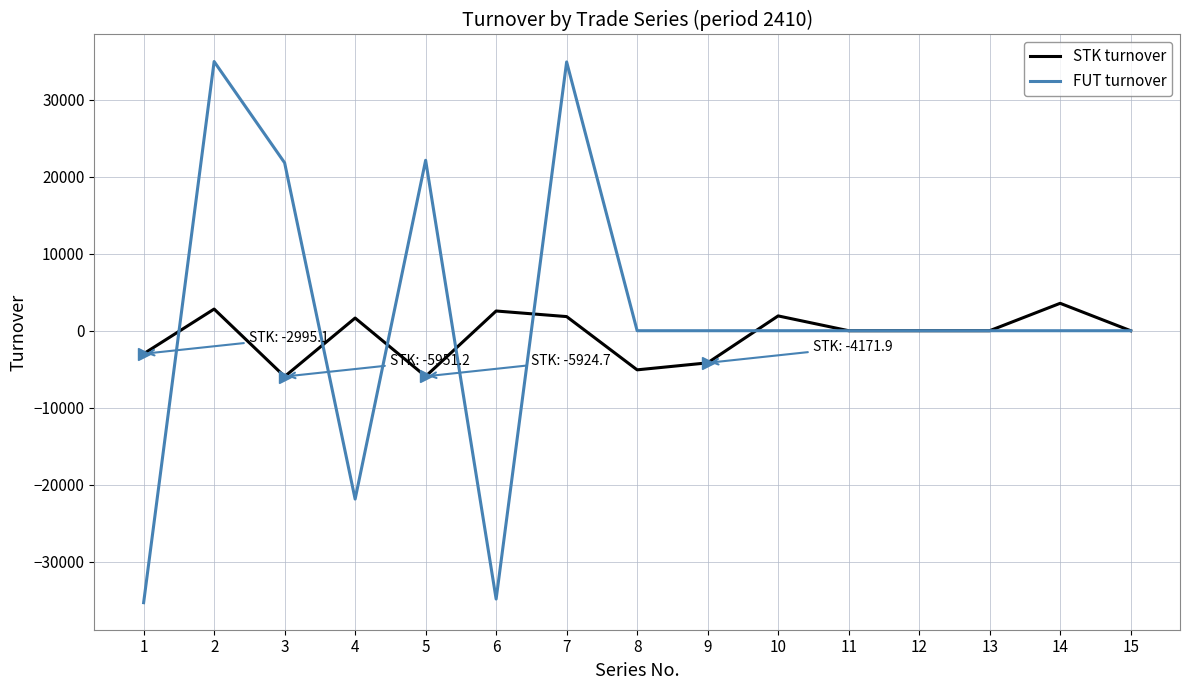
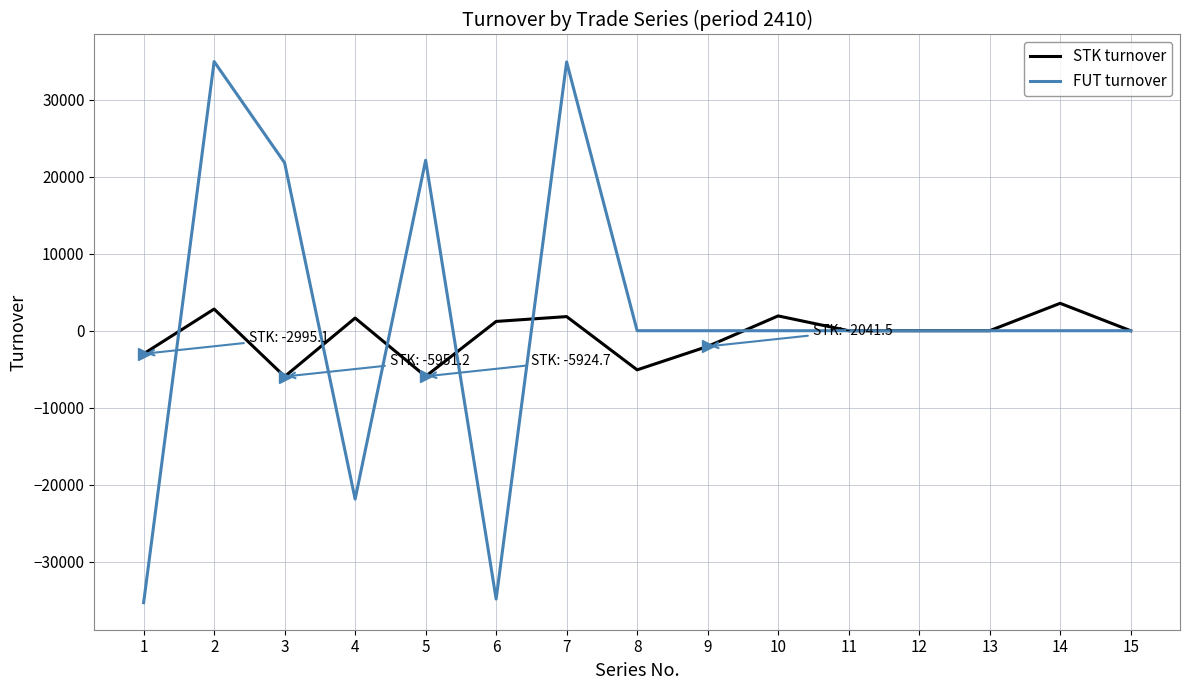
STK turnover, 6: 3000 -> 1000
STK turnover, 9: -4171.9 -> -2041.5
